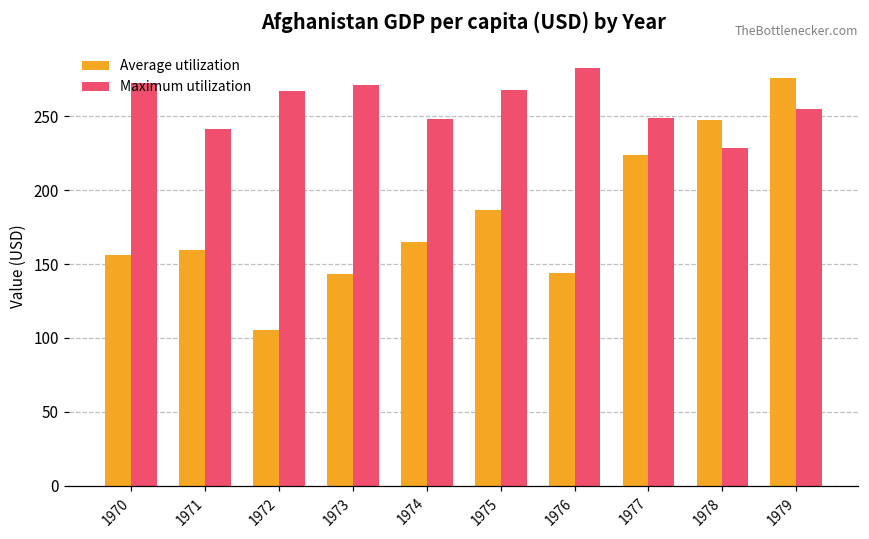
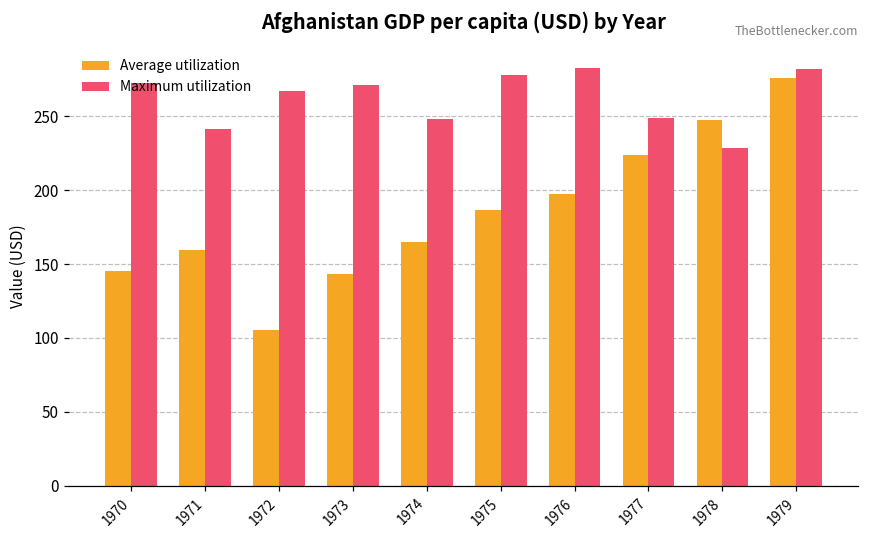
Average utilization, 1970: 157 -> 145
Maximum utilization, 1975: 268 -> 278
Average utilization, 1976: 144 -> 197
Maximum utilization, 1979: 255 -> 282
